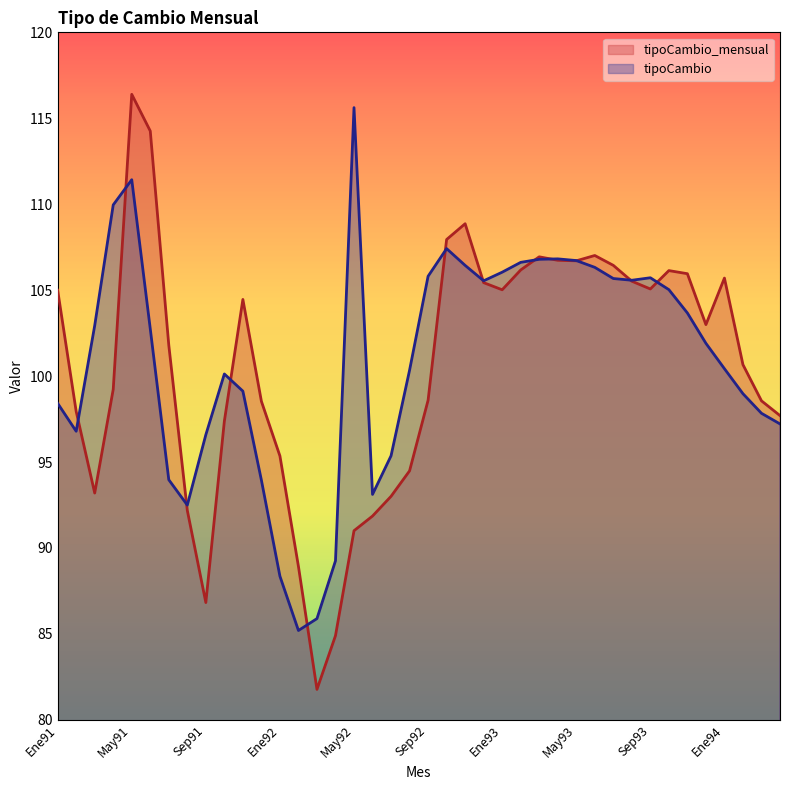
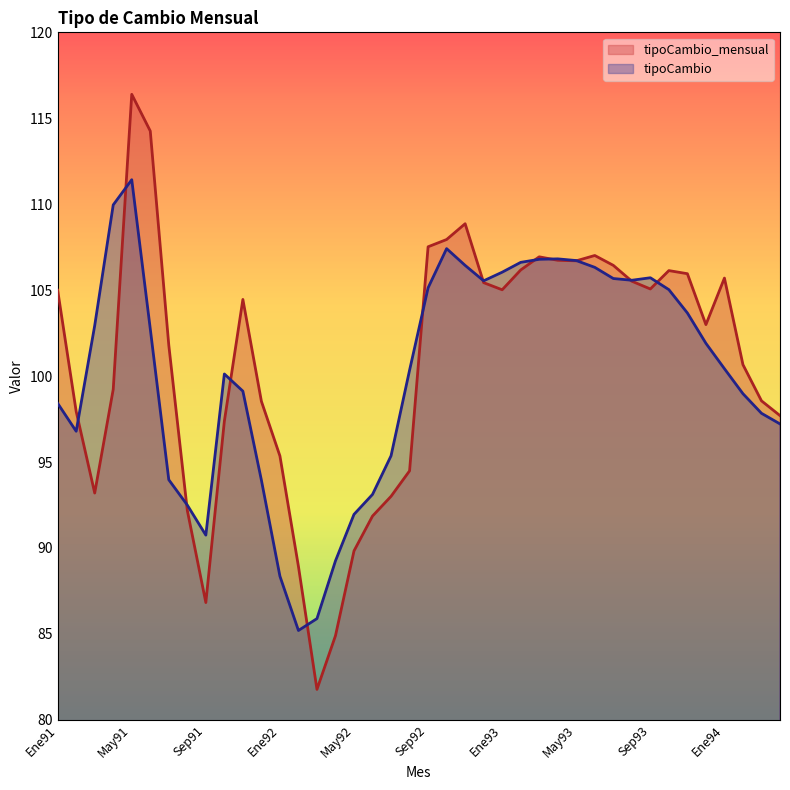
tipoCambio, Sep91: 96.6 -> 90.7
tipoCambio_mensual, May92: 91.0 -> 89.8
tipoCambio, May92: 115.6 -> 92.0
tipoCambio_mensual, Sep92: 98.6 -> 107.5
tipoCambio, Sep92: 105.8 -> 105.1
